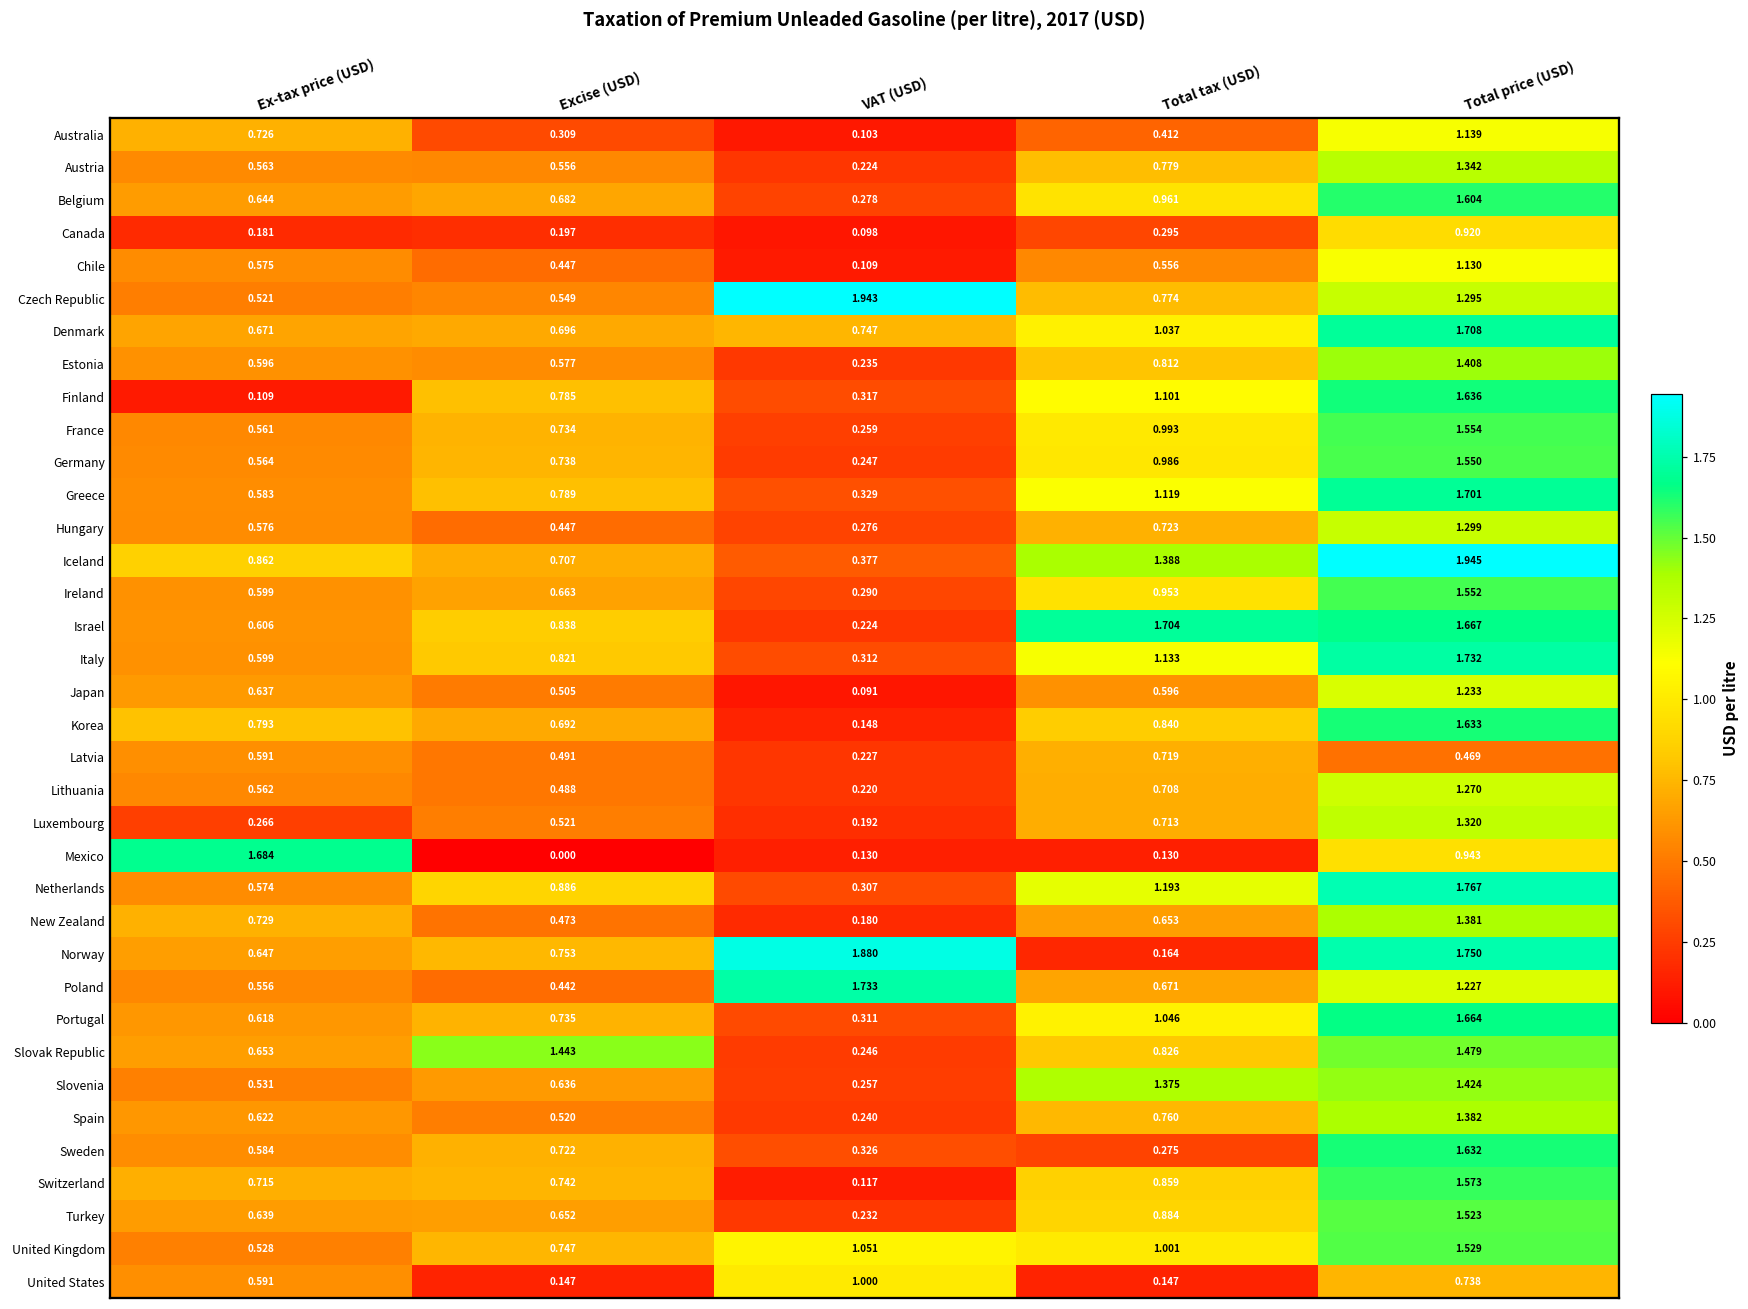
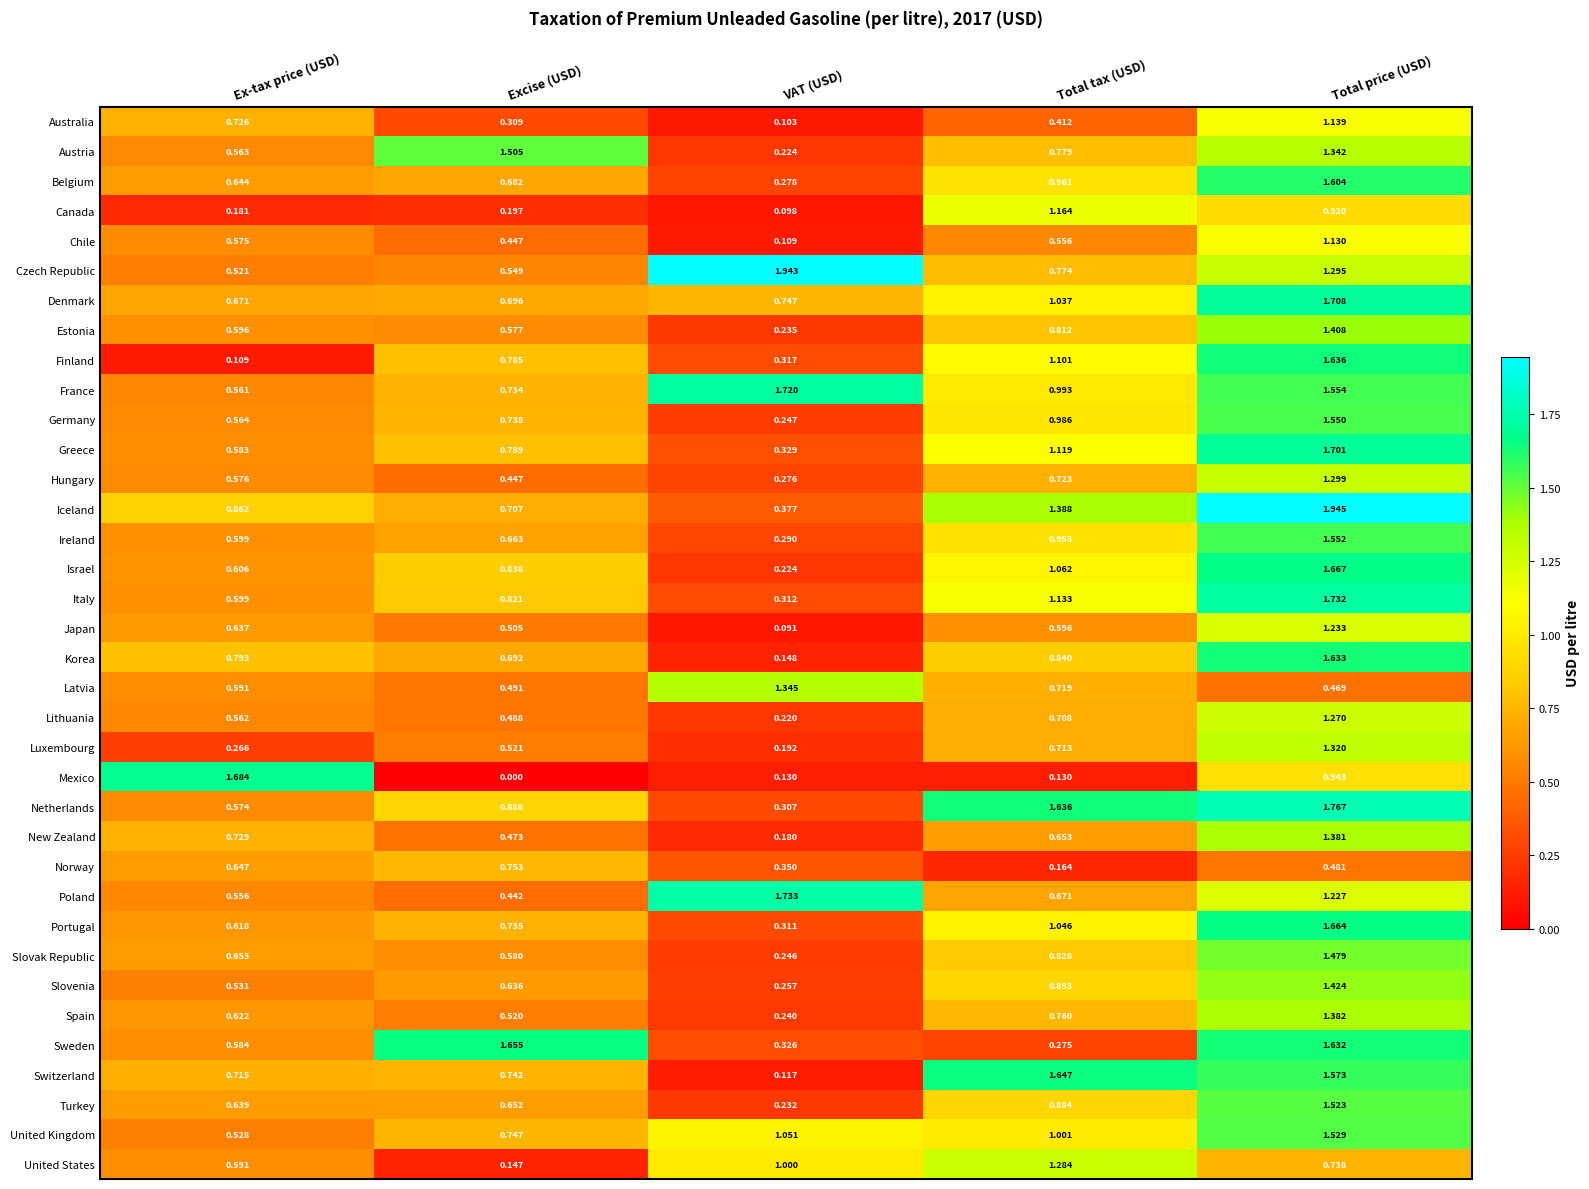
Austria, Excise (USD): 0.556 -> 1.505
Canada, Total tax (USD): 0.295 -> 1.164
France, VAT (USD): 0.259 -> 1.720
Israel, Total tax (USD): 1.704 -> 1.062
Latvia, VAT (USD): 0.227 -> 1.345
Netherlands, Total tax (USD): 1.193 -> 1.636
Norway, VAT (USD): 1.880 -> 0.350
Norway, Total price (USD): 1.750 -> 0.481
Slovak Republic, Excise (USD): 1.443 -> 0.580
Slovenia, Total tax (USD): 1.375 -> 0.893
Sweden, Excise (USD): 0.722 -> 1.655
Switzerland, Total tax (USD): 0.859 -> 1.647
United States, Total tax (USD): 0.147 -> 1.284
